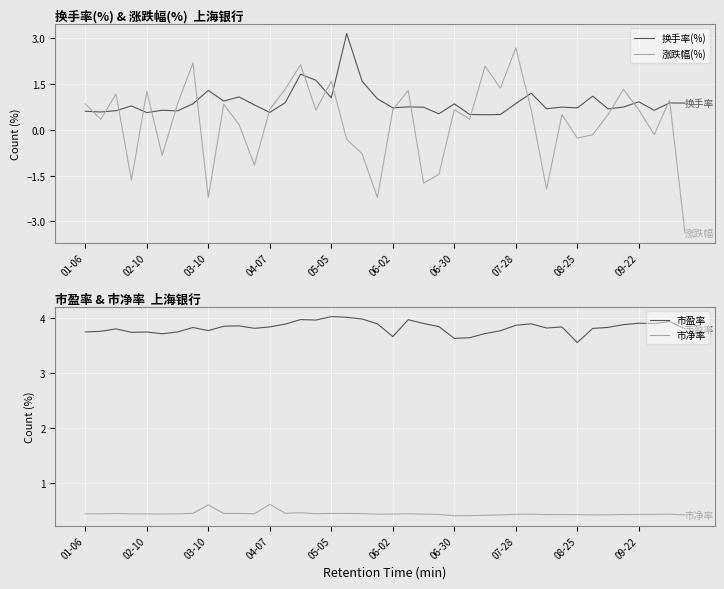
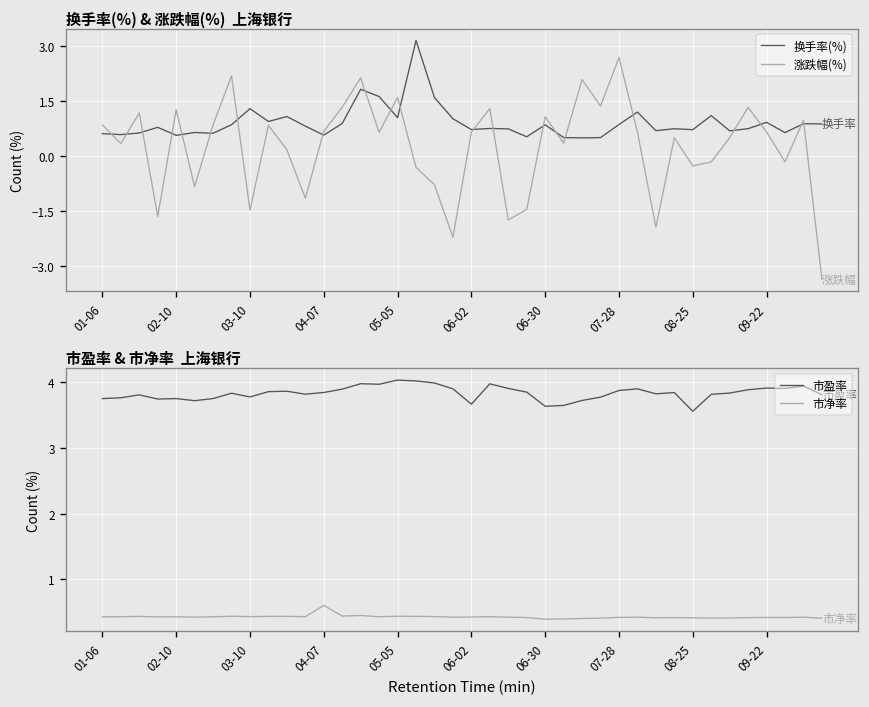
换手率(%) & 涨跌幅(%) 上海银行, 涨跌幅(%), 03-10: -2.2 -> -1.5
换手率(%) & 涨跌幅(%) 上海银行, 涨跌幅(%), 06-30: 0.7 -> 1.1
市盈率 & 市净率 上海银行, 市净率, 03-10: 0.6 -> 0.4
